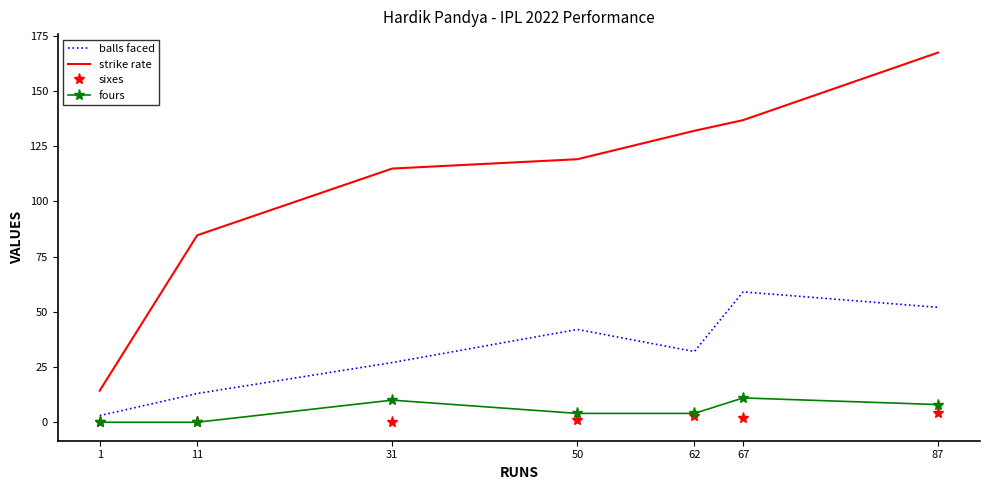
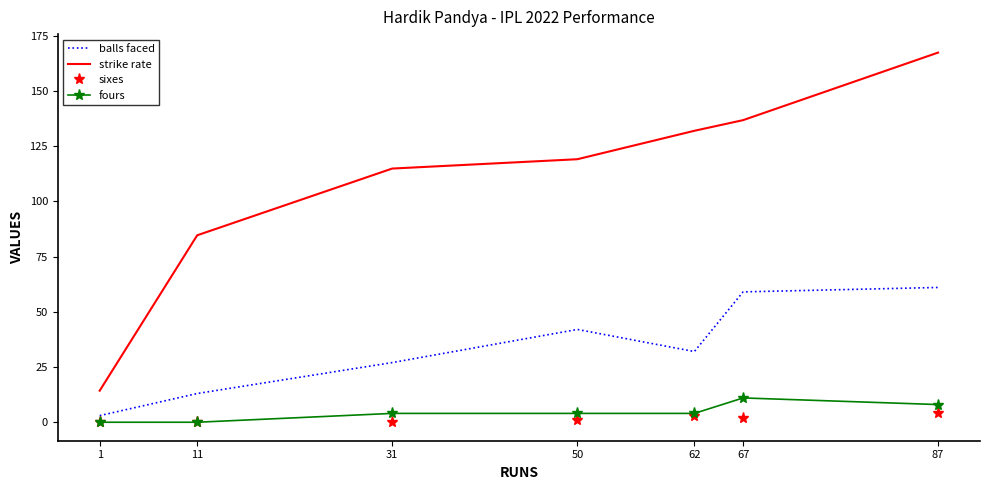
fours, 31: 10 -> 4
balls faced, 87: 52 -> 61
